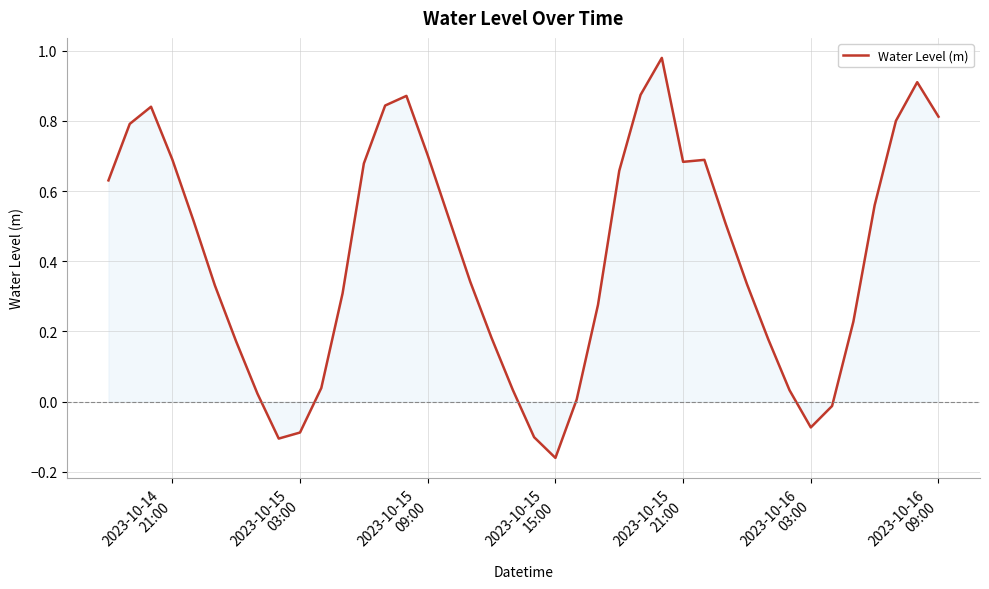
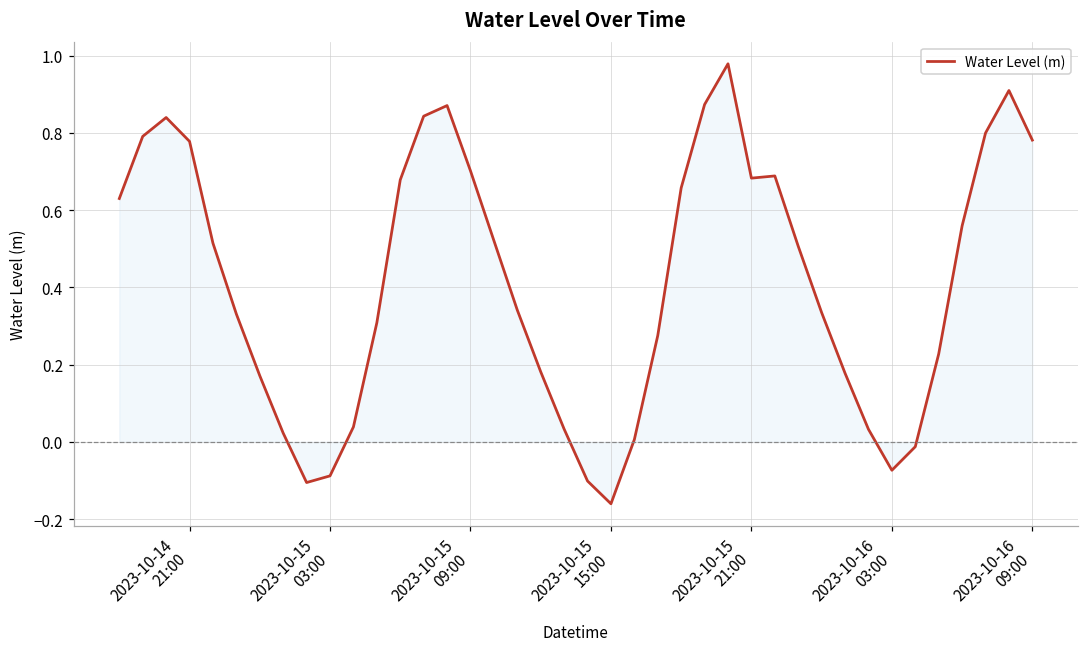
Water Level (m), 2023-10-14 21:00: 0.69 -> 0.78
Water Level (m), 2023-10-16 09:00: 0.81 -> 0.78
